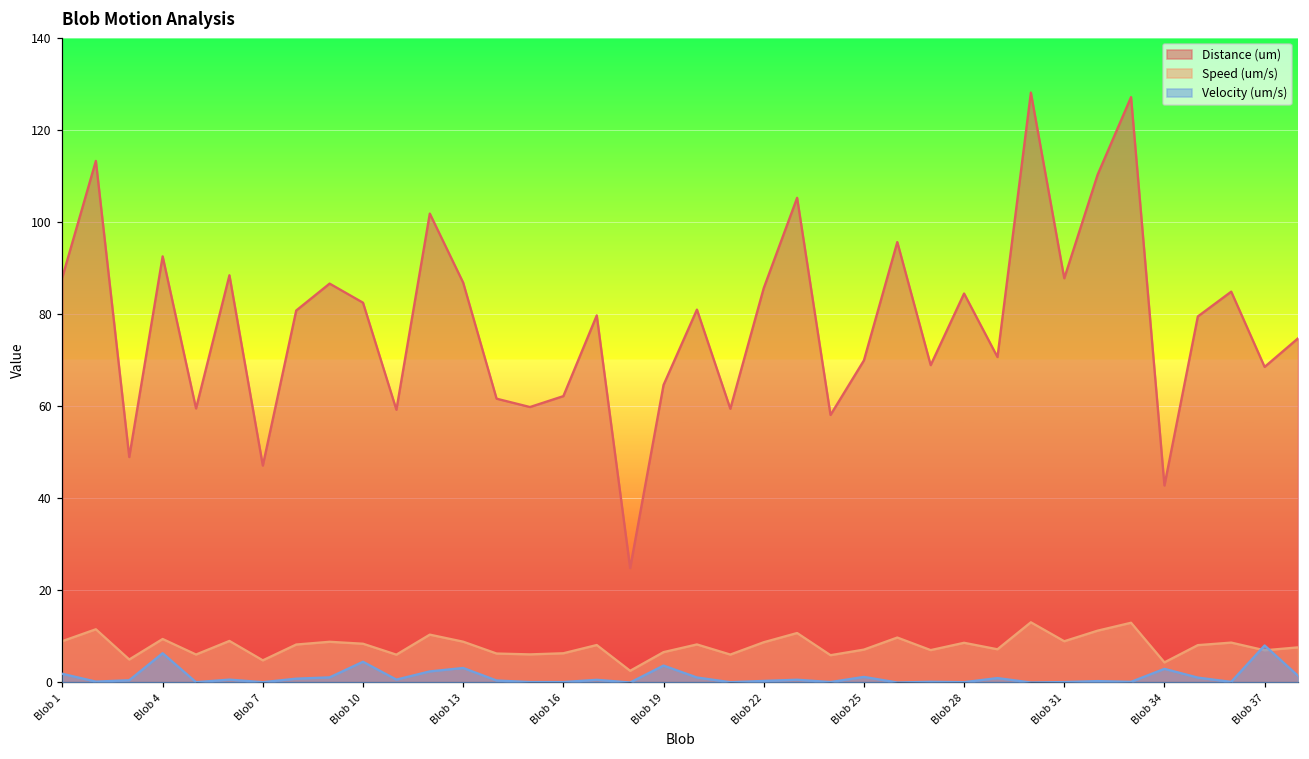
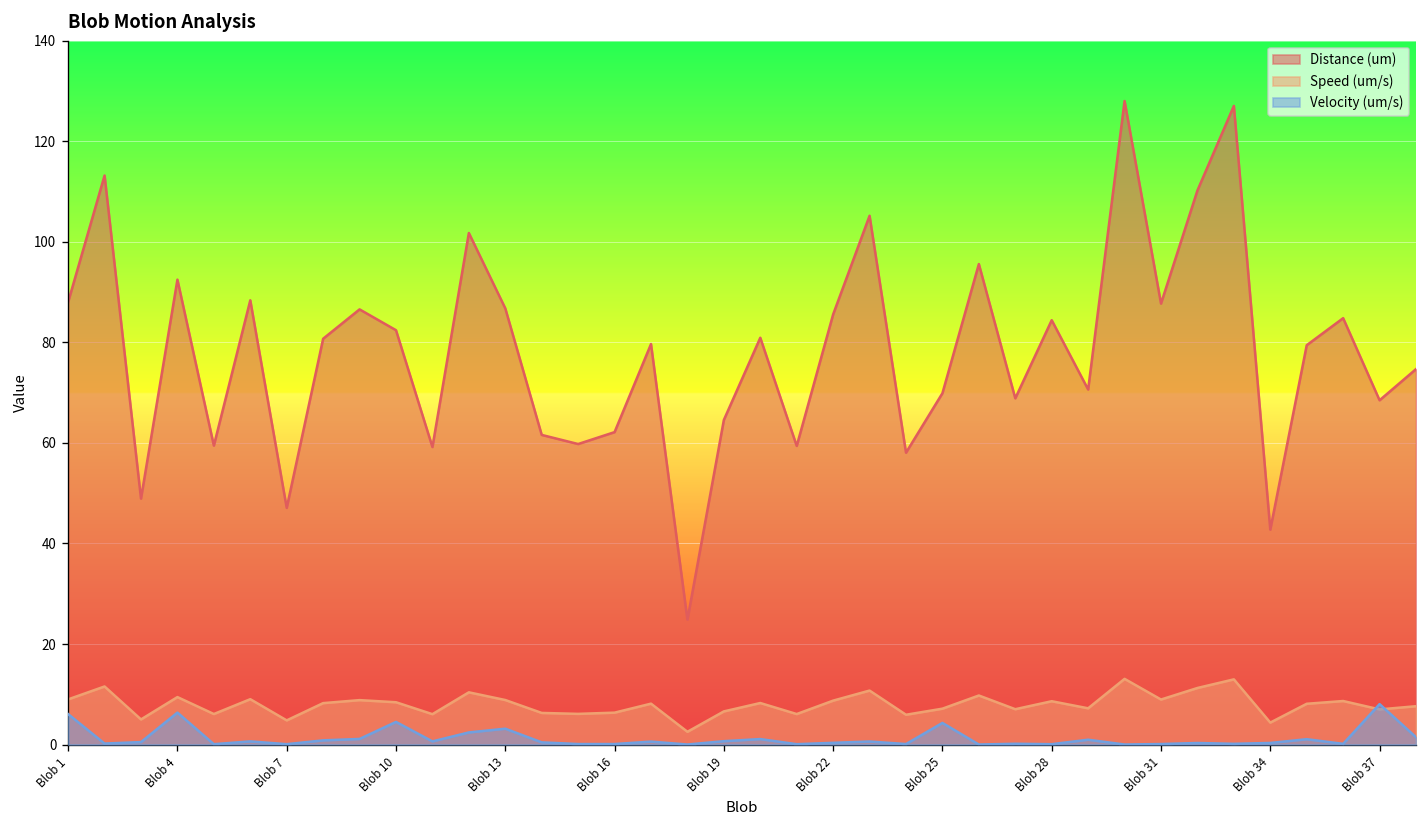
Velocity (um/s), Blob 1: 2 -> 6
Velocity (um/s), Blob 19: 4 -> 1
Velocity (um/s), Blob 25: 1 -> 4
Velocity (um/s), Blob 34: 3 -> 0
